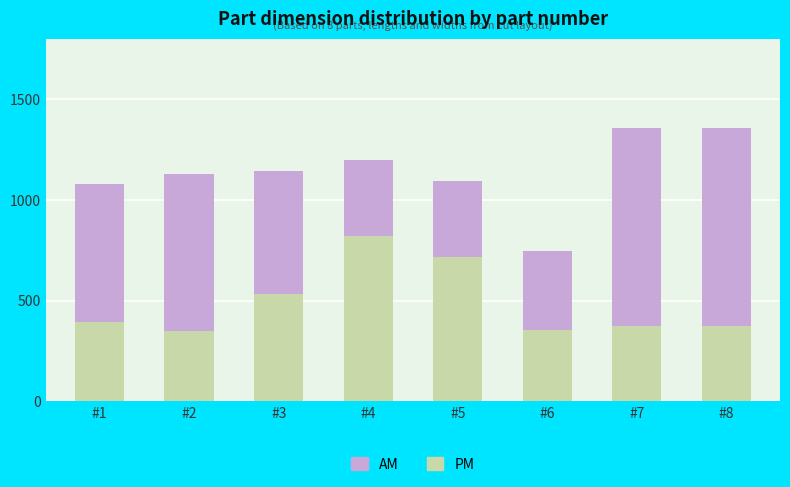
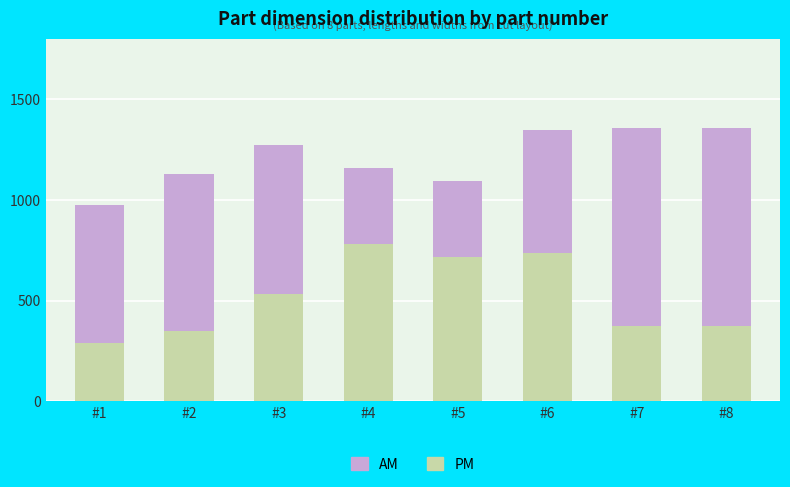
PM, #1: 400 -> 290
AM, #3: 610 -> 740
PM, #4: 820 -> 780
PM, #6: 350 -> 740
AM, #6: 400 -> 610
